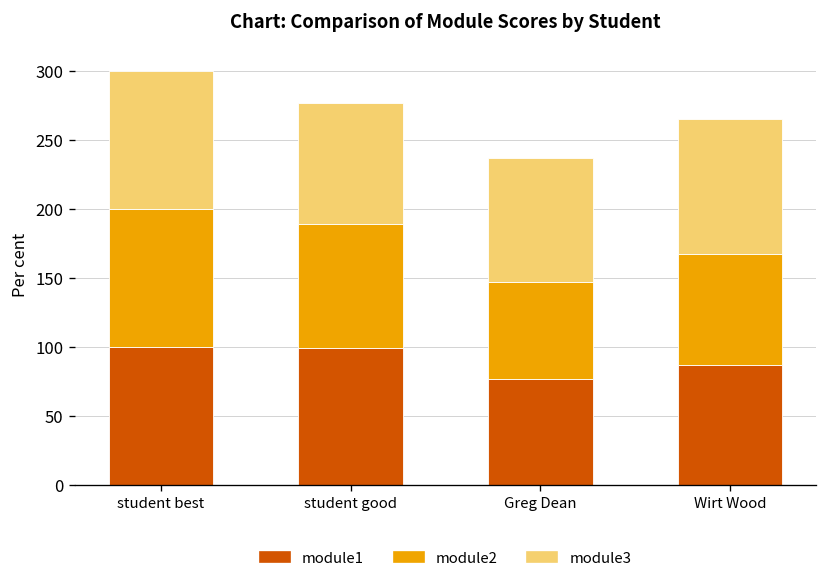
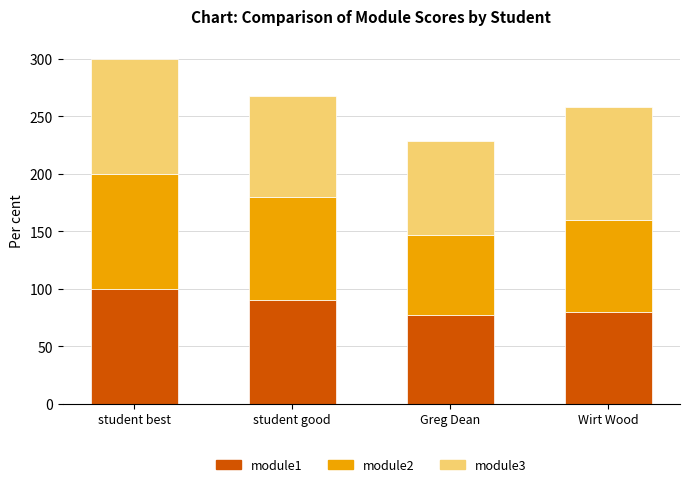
module1, student good: 99 -> 90
module3, Greg Dean: 90 -> 82
module1, Wirt Wood: 87 -> 80
